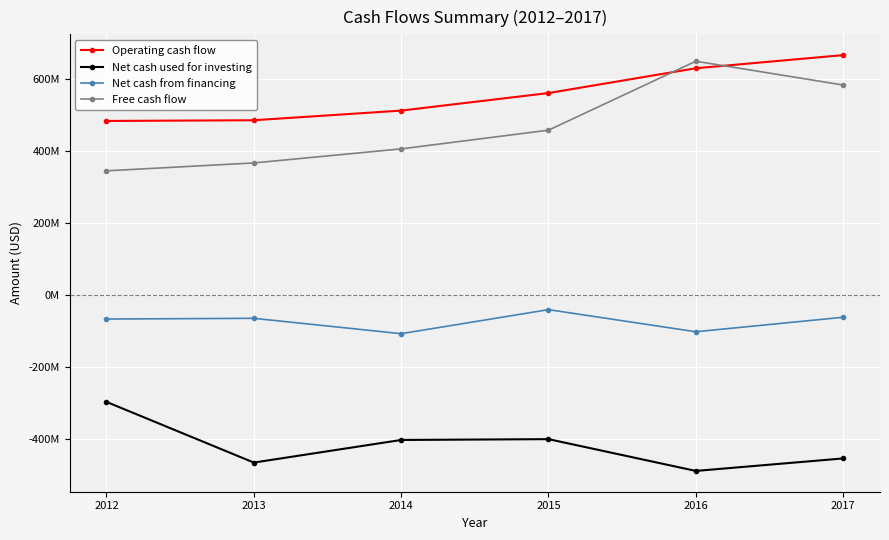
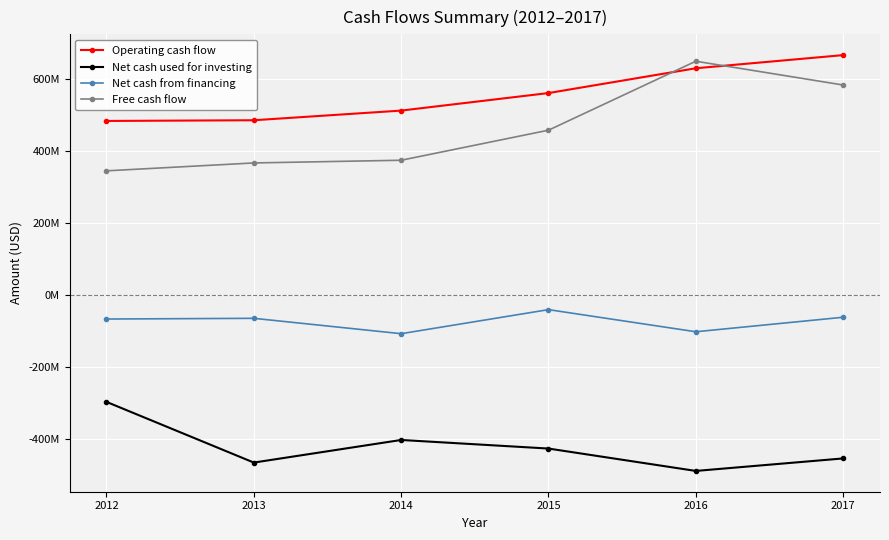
Free cash flow, 2014: 410000000 -> 370000000
Net cash used for investing, 2015: -400000000 -> -430000000
